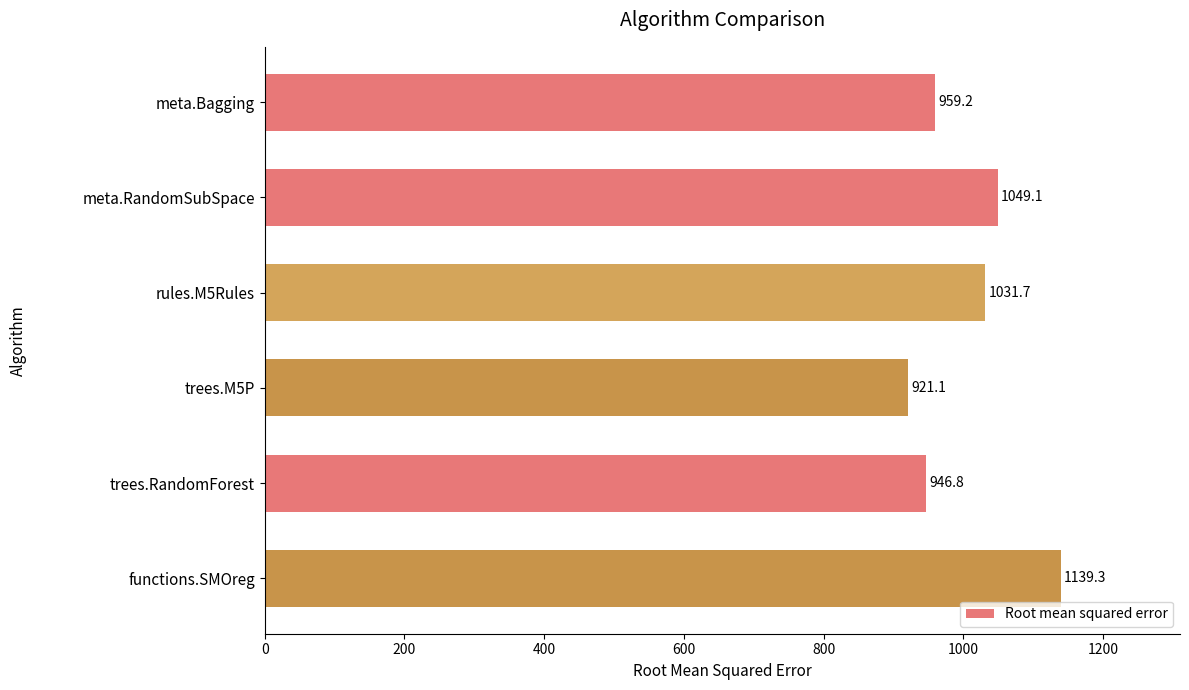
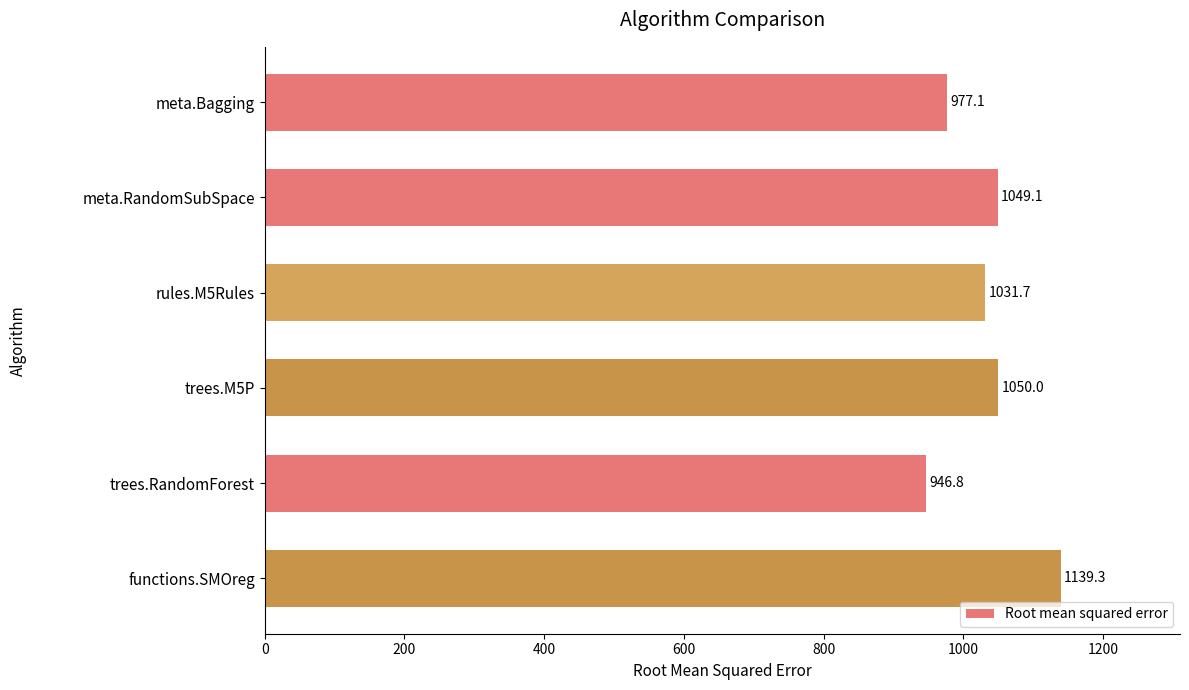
meta.Bagging: 959.2 -> 977.1
trees.M5P: 921.1 -> 1050.0
